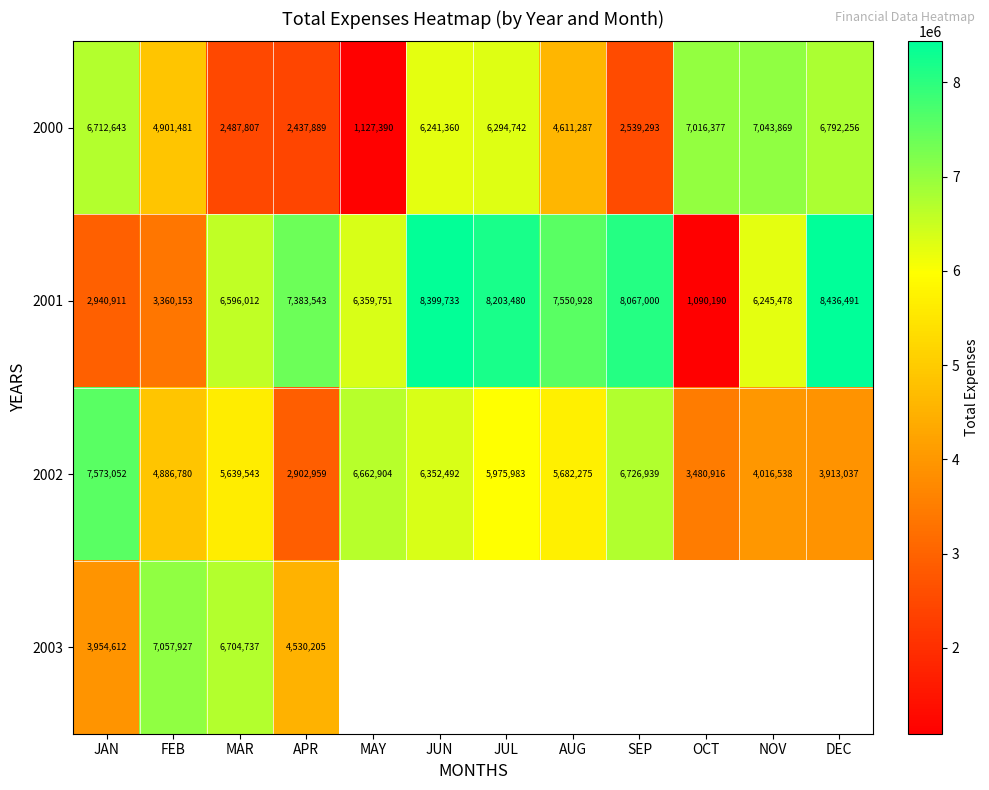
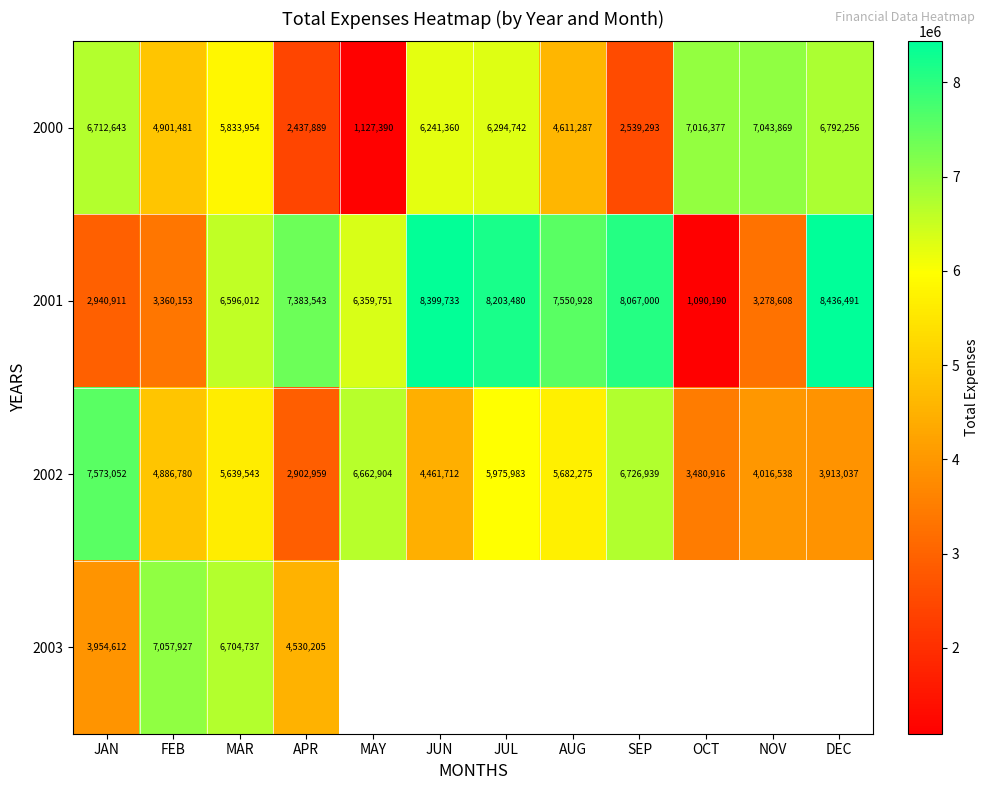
2000, MAR: 2,487,807 -> 5,833,954
2001, NOV: 6,245,478 -> 3,278,608
2002, JUN: 6,352,492 -> 4,461,712
